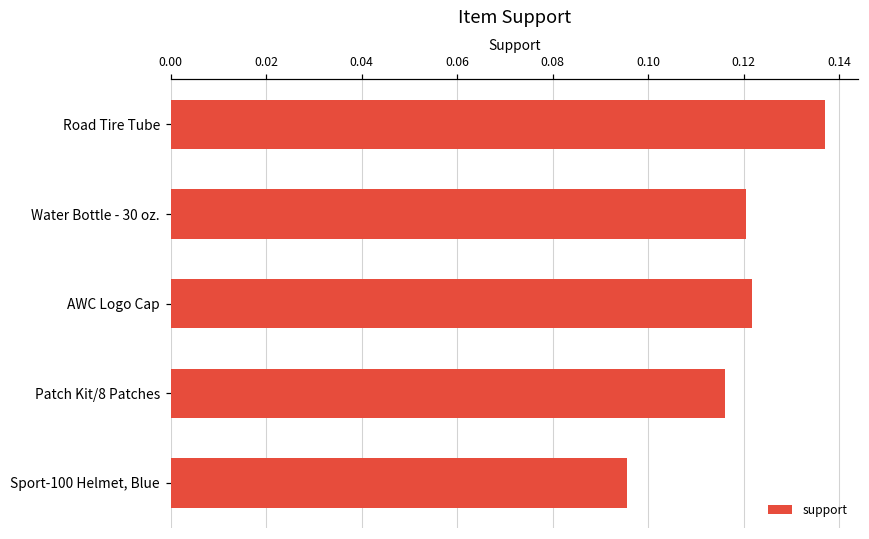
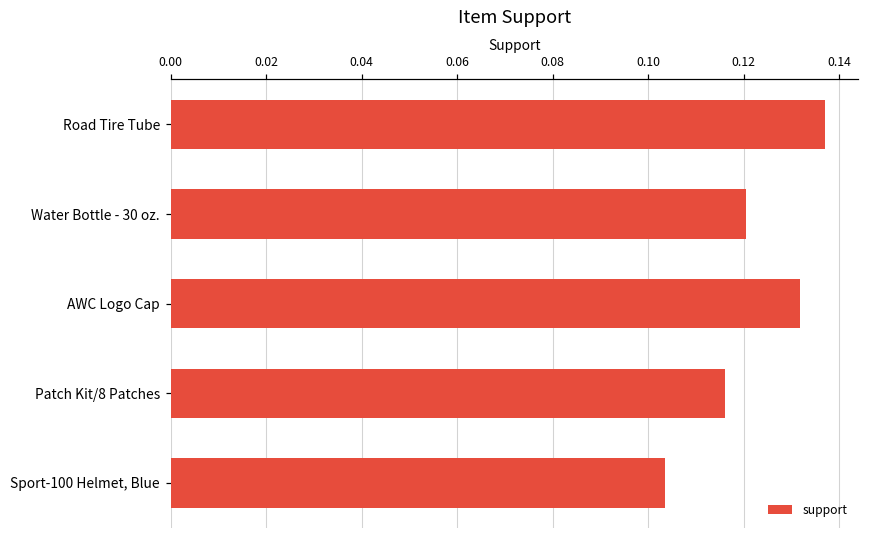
AWC Logo Cap: 0.122 -> 0.132
Sport-100 Helmet, Blue: 0.096 -> 0.103
